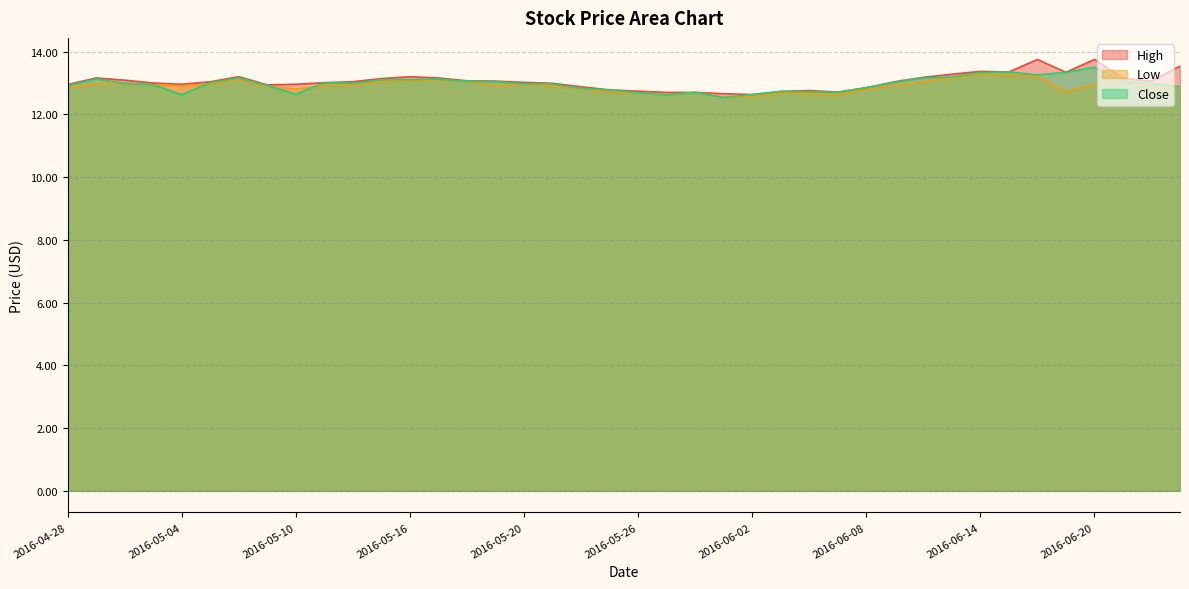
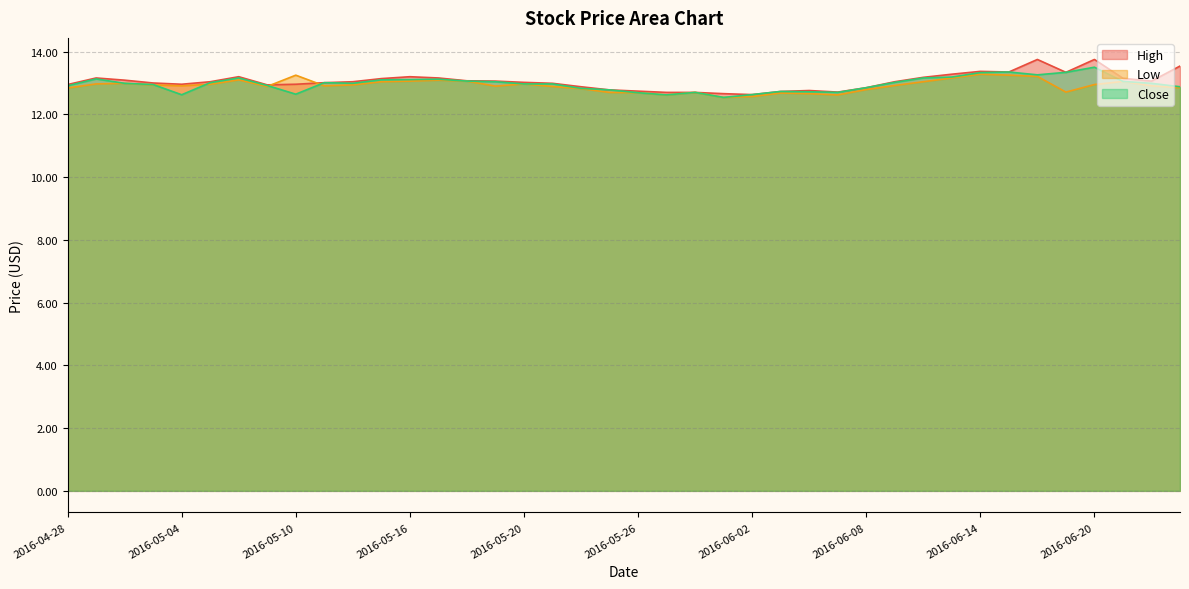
Low, 2016-05-10: 12.8 -> 13.2
